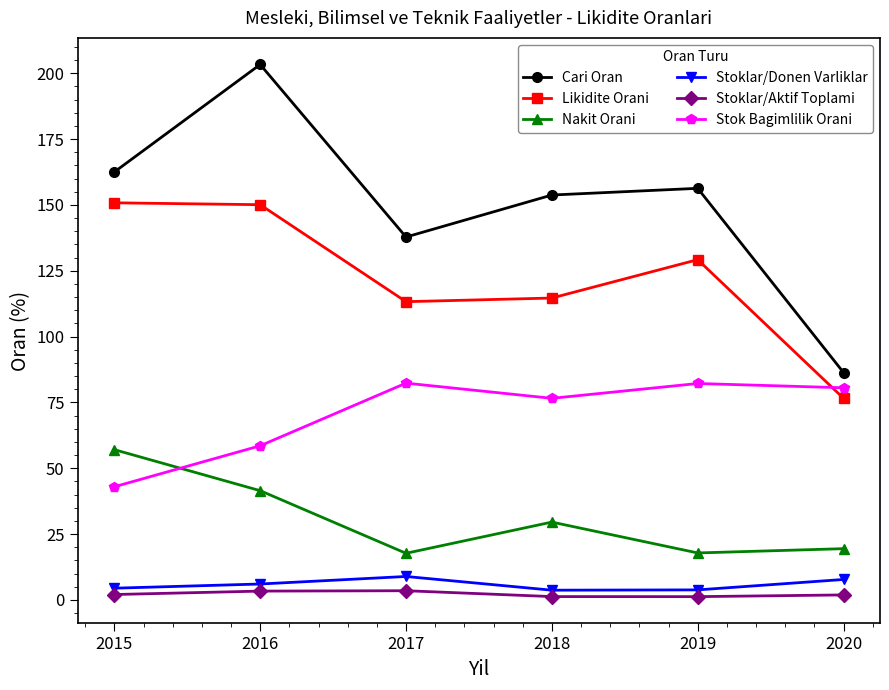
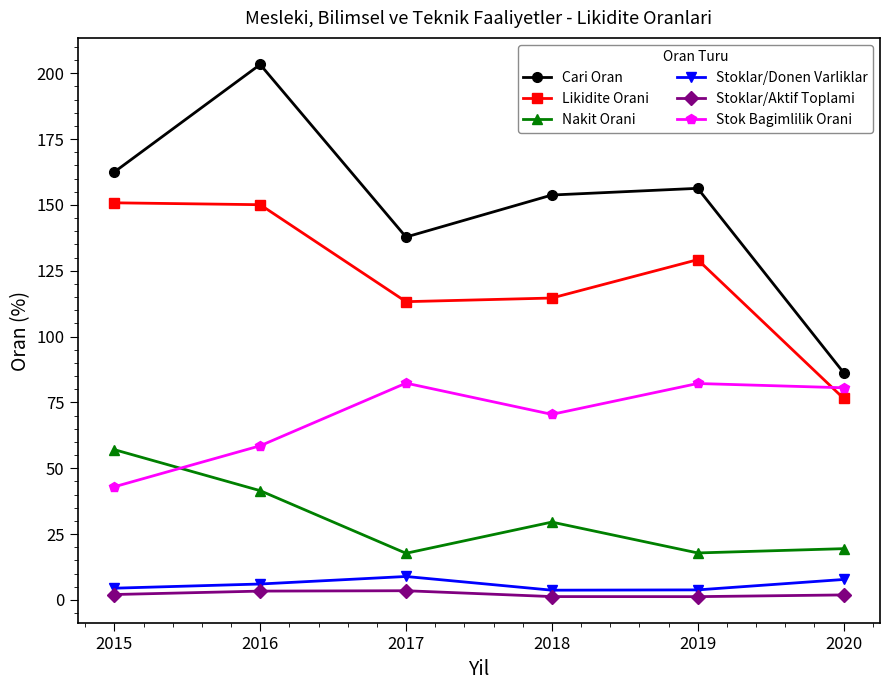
Stok Bagimlilik Orani, 2018: 77 -> 70
